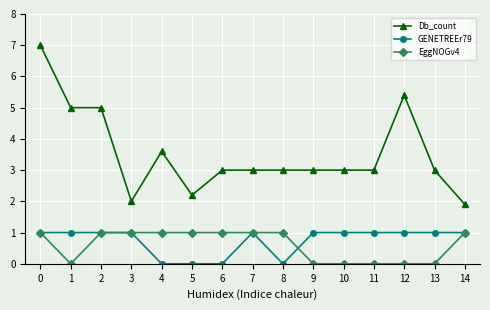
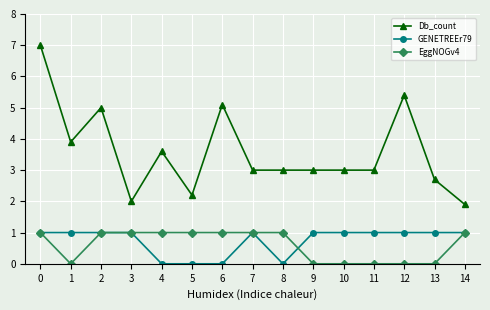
Db_count, 1: 5.0 -> 3.9
Db_count, 6: 3.0 -> 5.1
Db_count, 13: 3.0 -> 2.7
